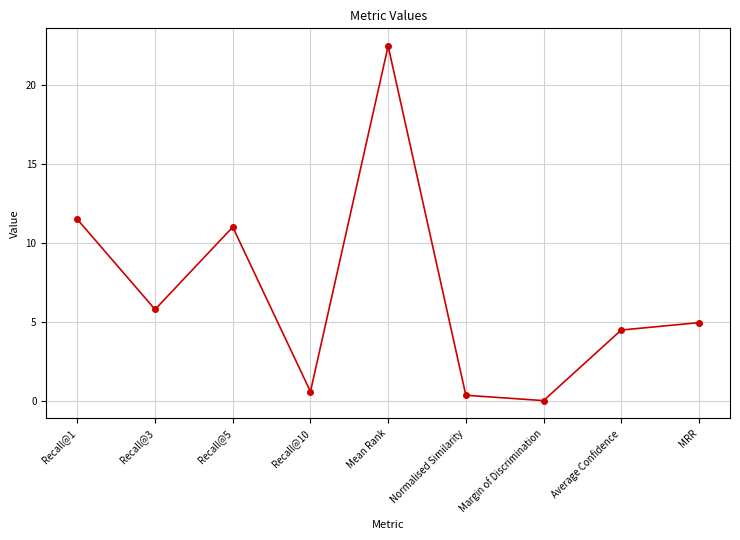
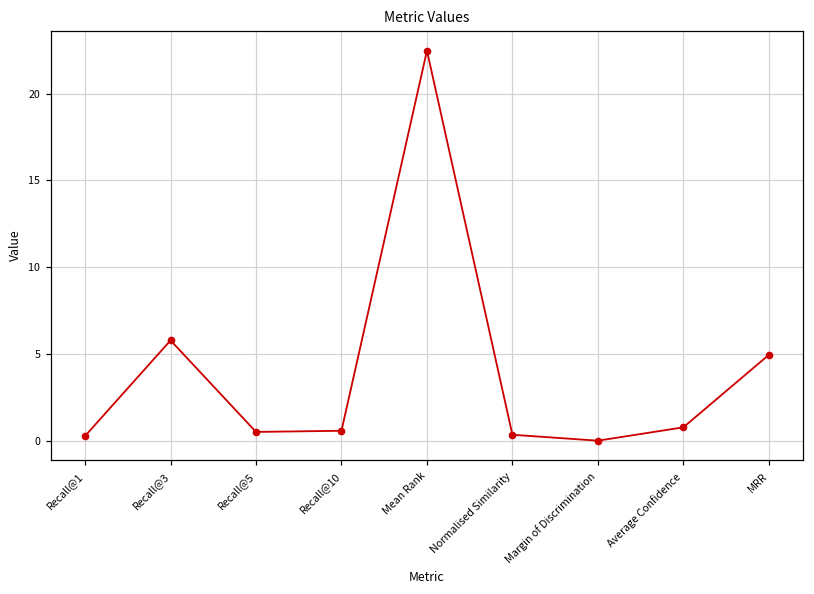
Recall@1: 11.5 -> 0.3
Recall@5: 11.0 -> 0.5
Average Confidence: 4.5 -> 0.8
